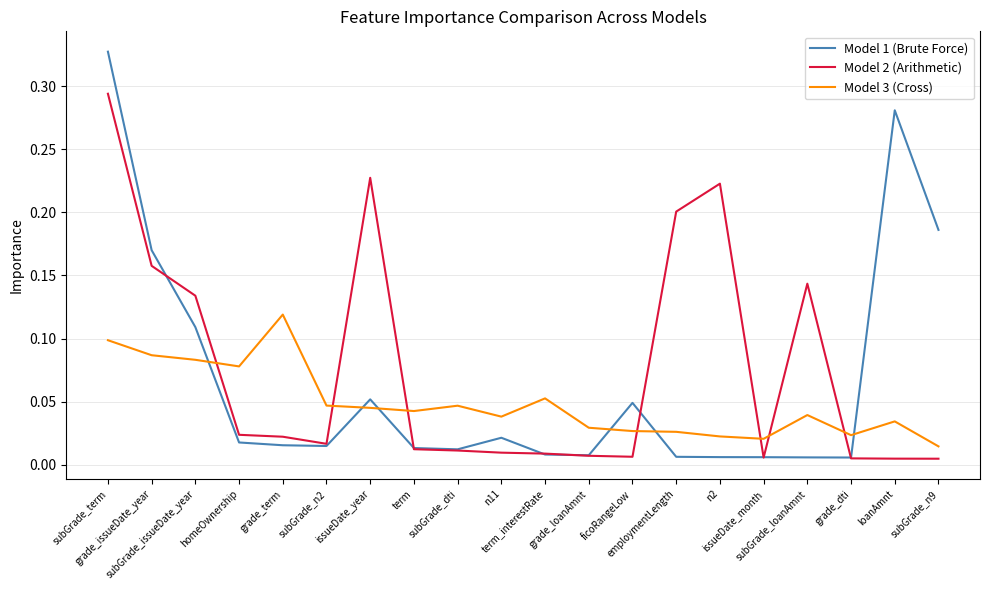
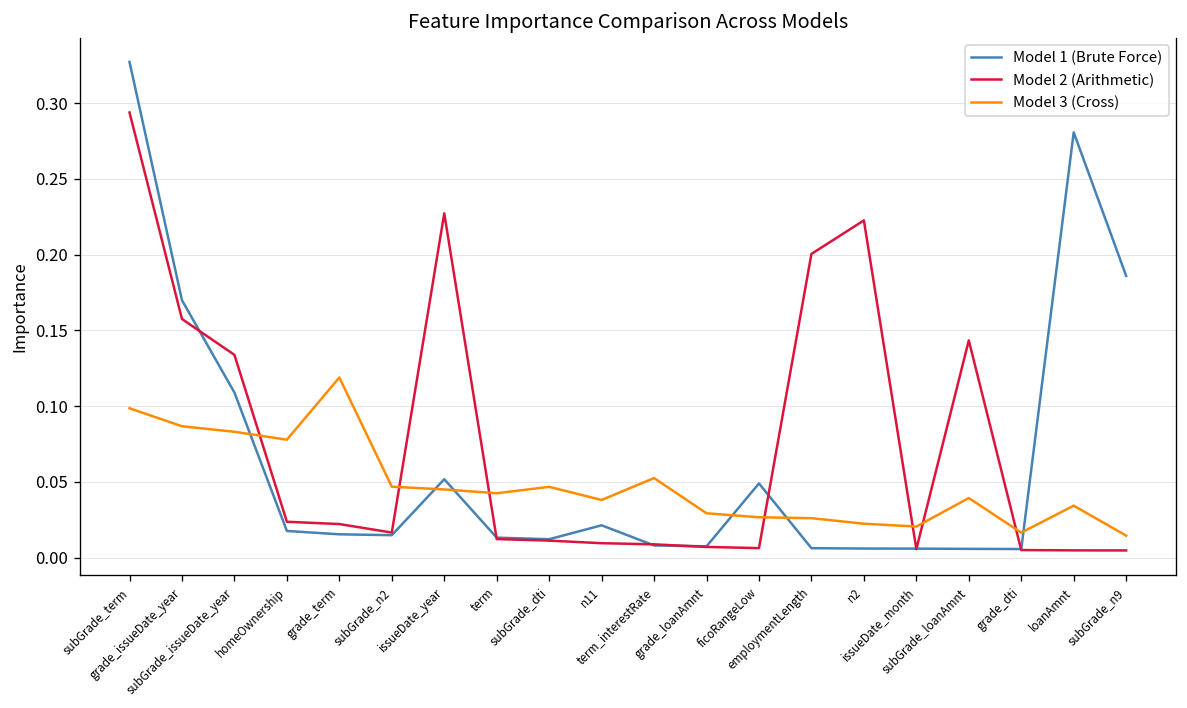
Model 3 (Cross), grade_dti: 0.023 -> 0.017
